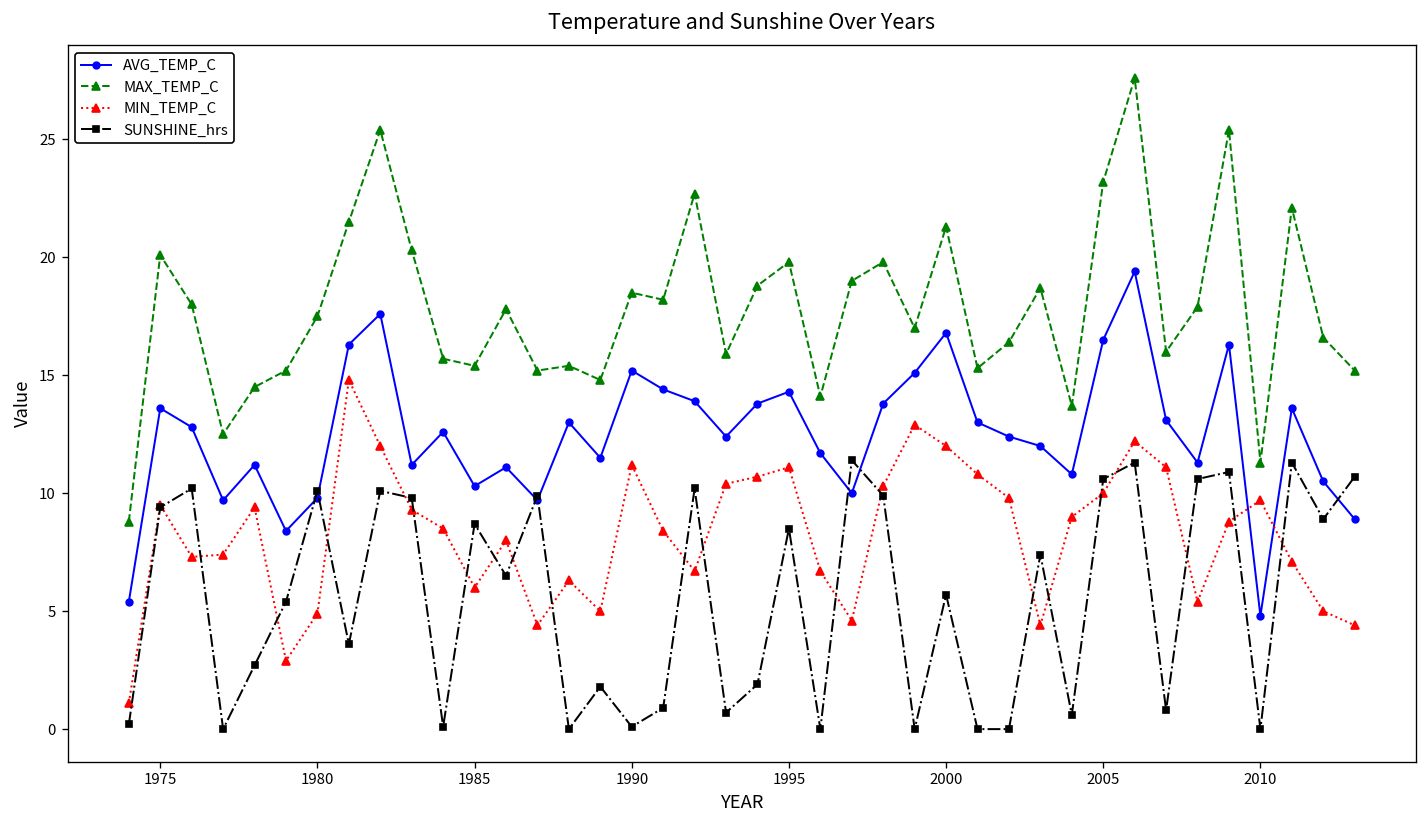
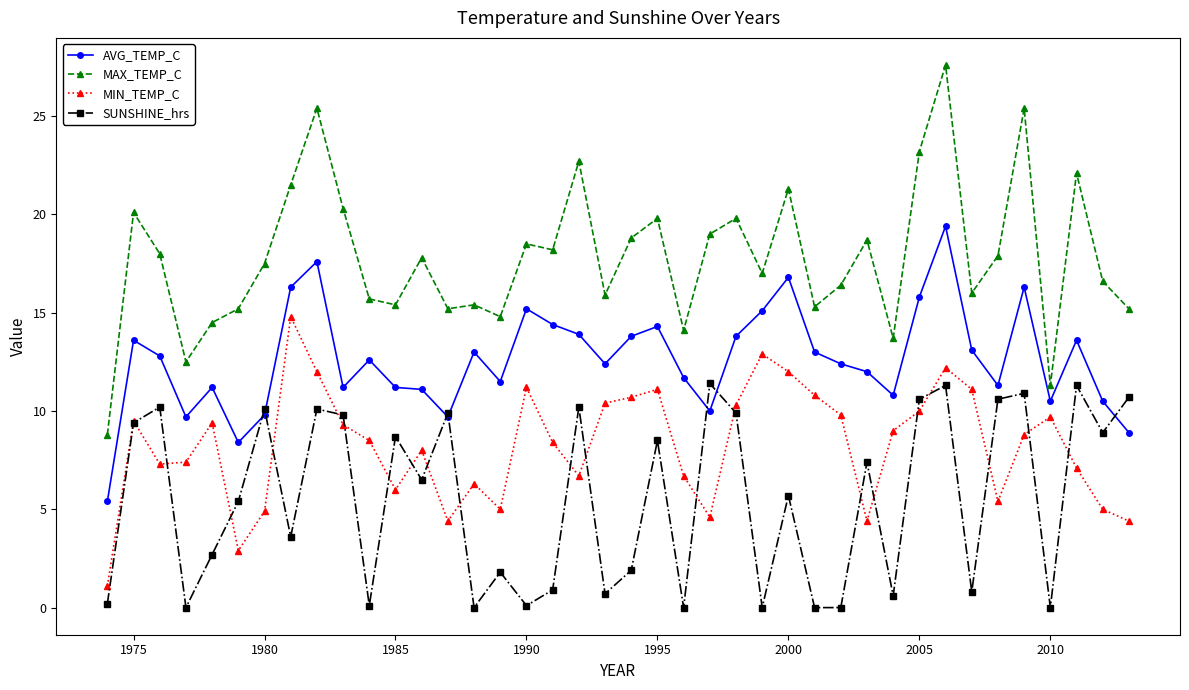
AVG_TEMP_C, 1985: 10.3 -> 11.2
AVG_TEMP_C, 2005: 16.5 -> 15.8
AVG_TEMP_C, 2010: 4.8 -> 10.5
